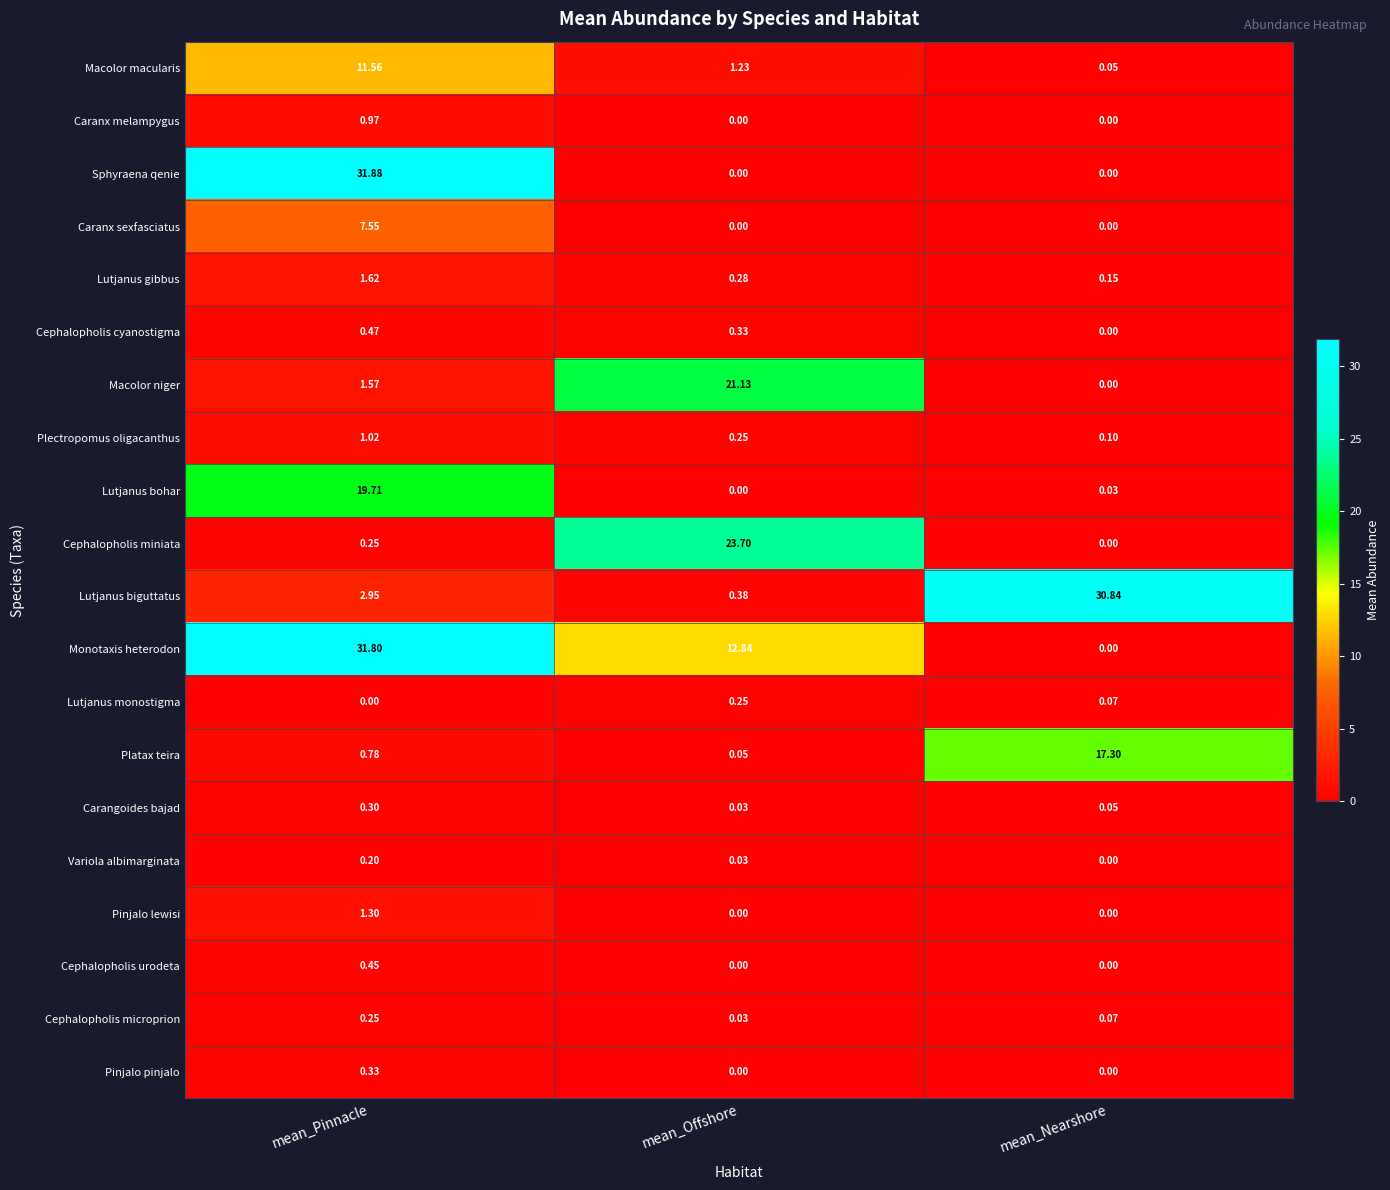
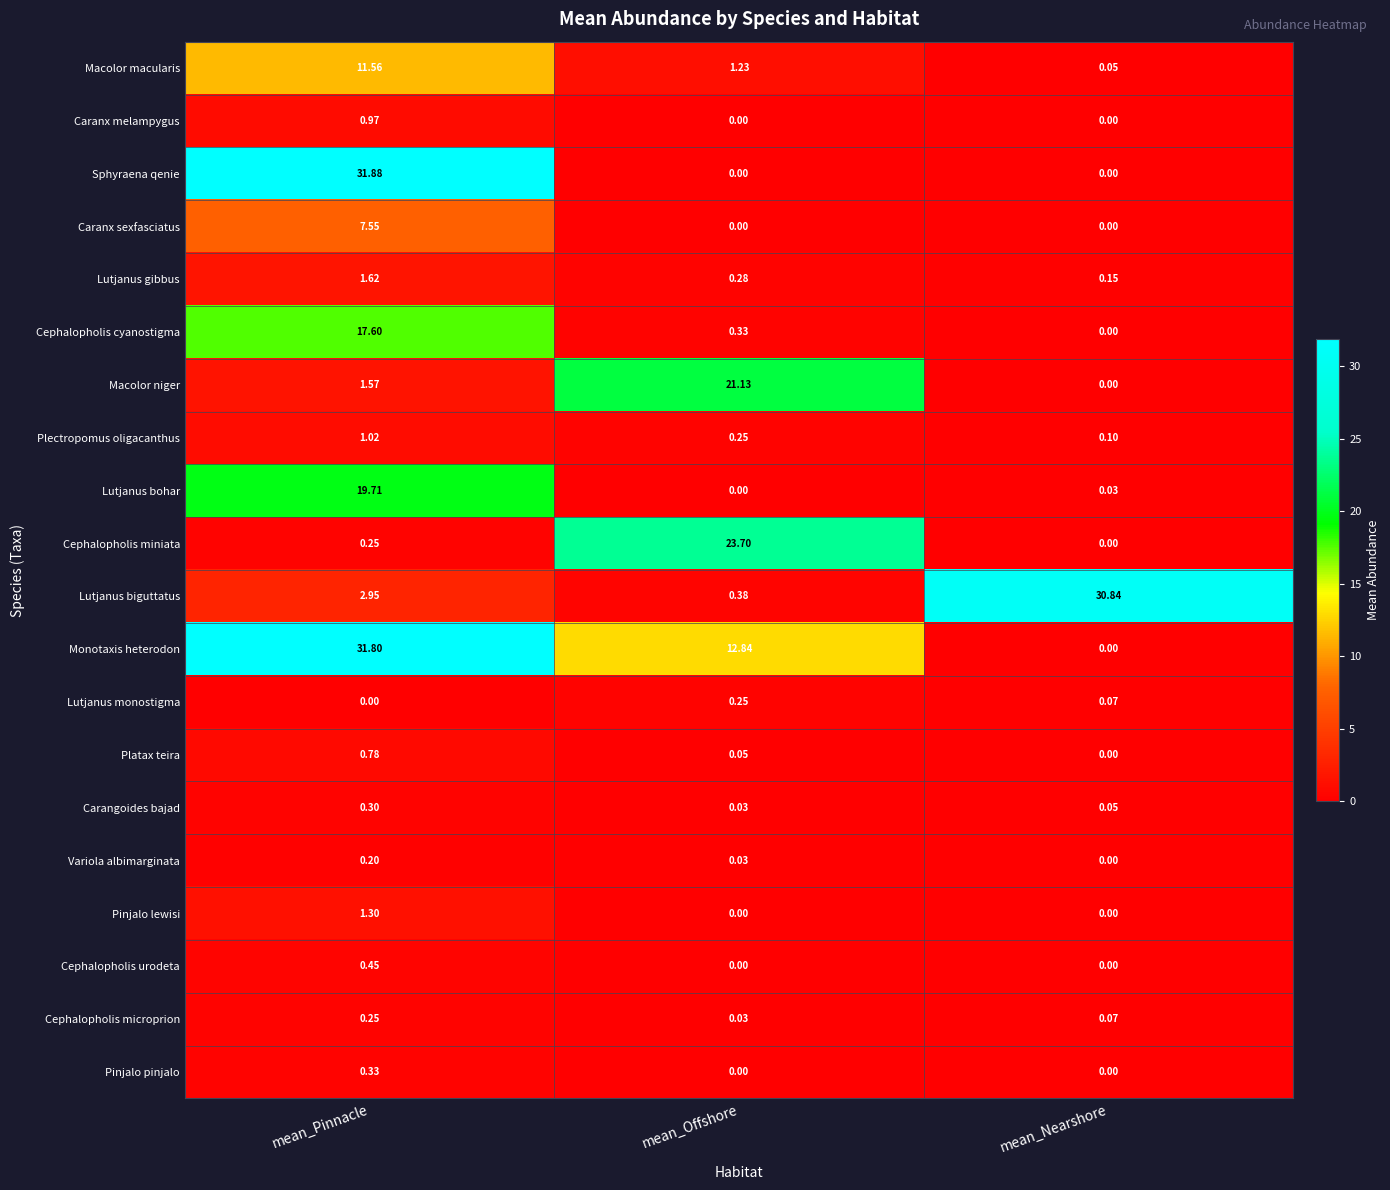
Cephalopholis cyanostigma, mean_Pinnacle: 0.47 -> 17.60
Platax teira, mean_Nearshore: 17.30 -> 0.00
